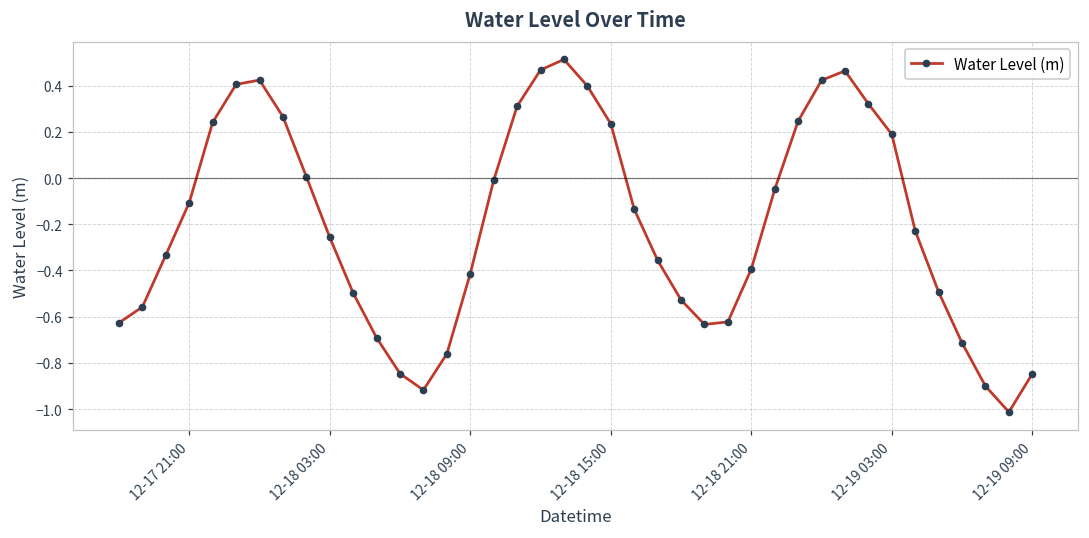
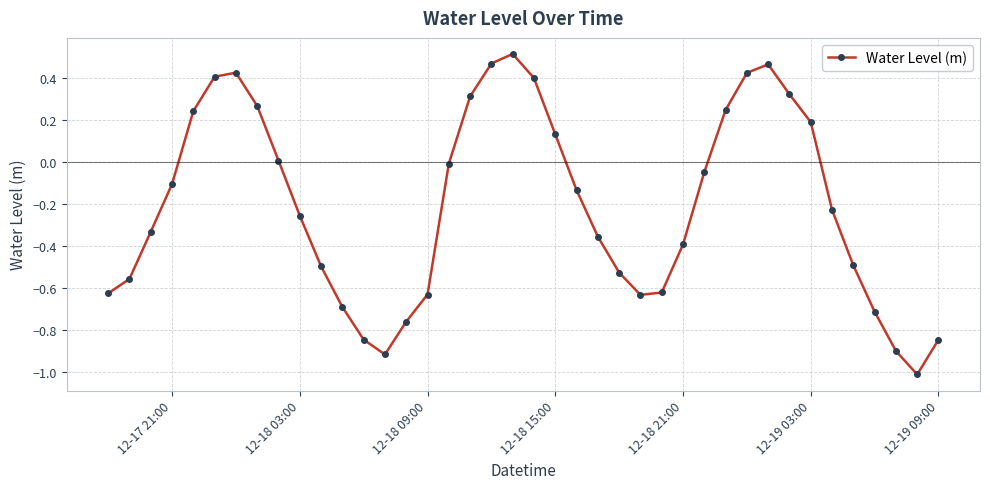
12-18 09:00: -0.41 -> -0.63
12-18 15:00: 0.23 -> 0.13
